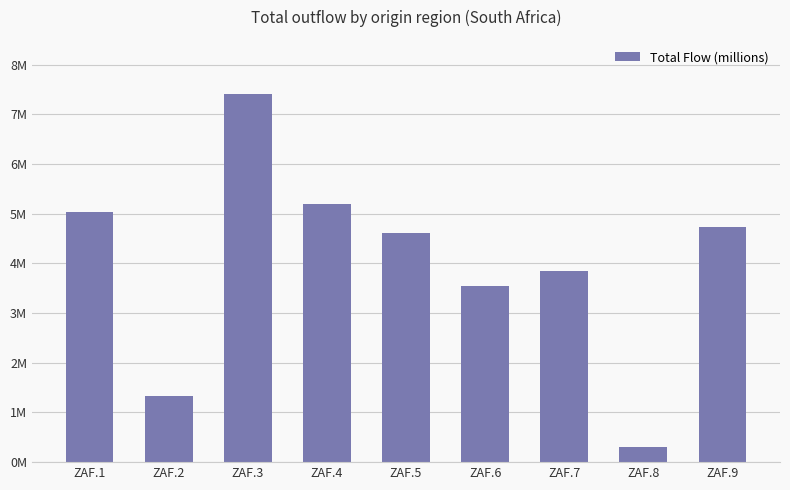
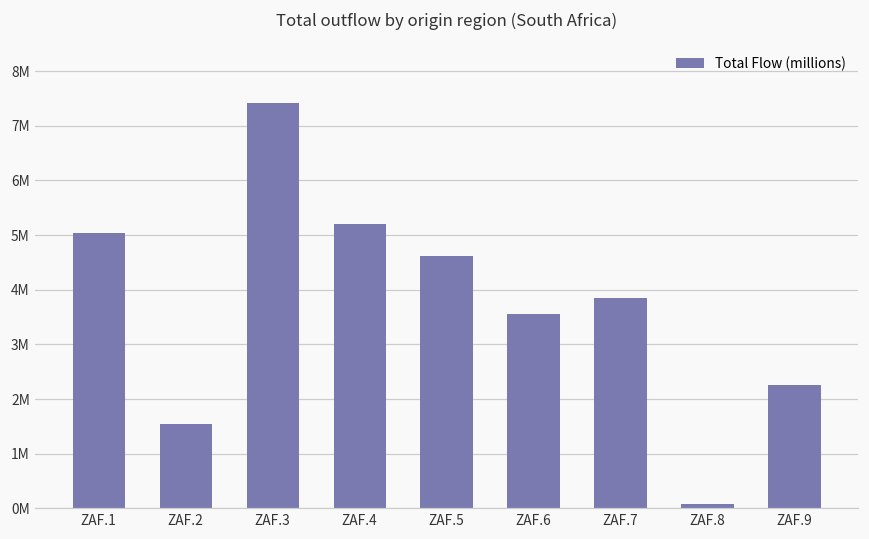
ZAF.2: 1300000 -> 1600000
ZAF.8: 300000 -> 100000
ZAF.9: 4700000 -> 2300000
